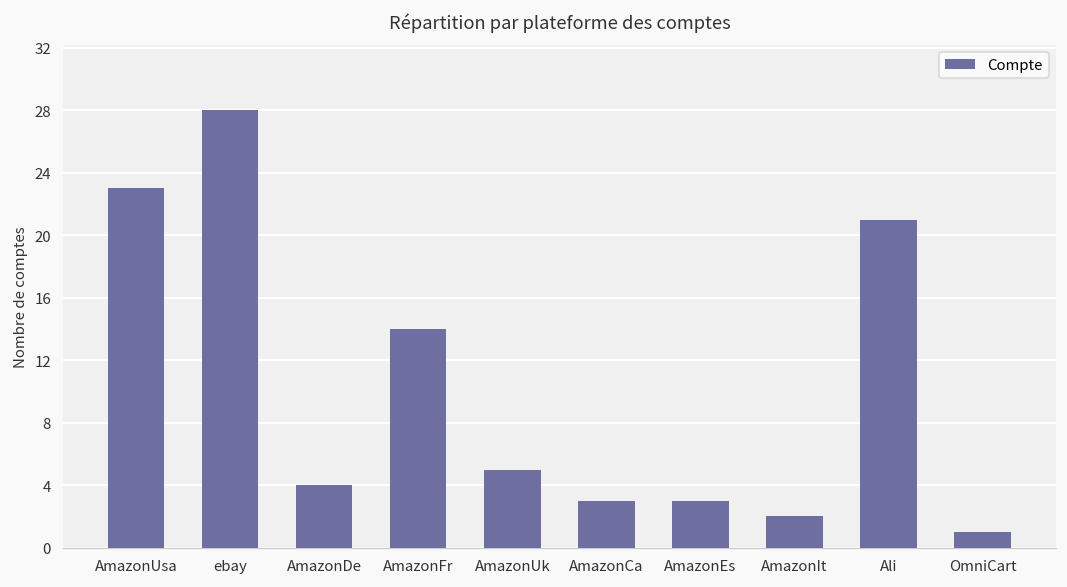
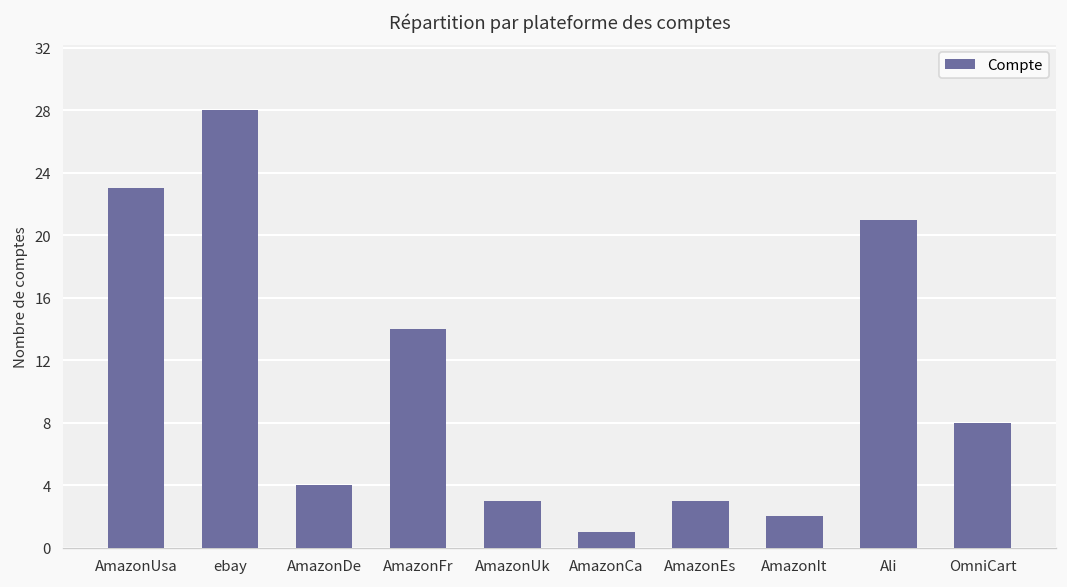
AmazonUk: 5 -> 3
AmazonCa: 3 -> 1
OmniCart: 1 -> 8
